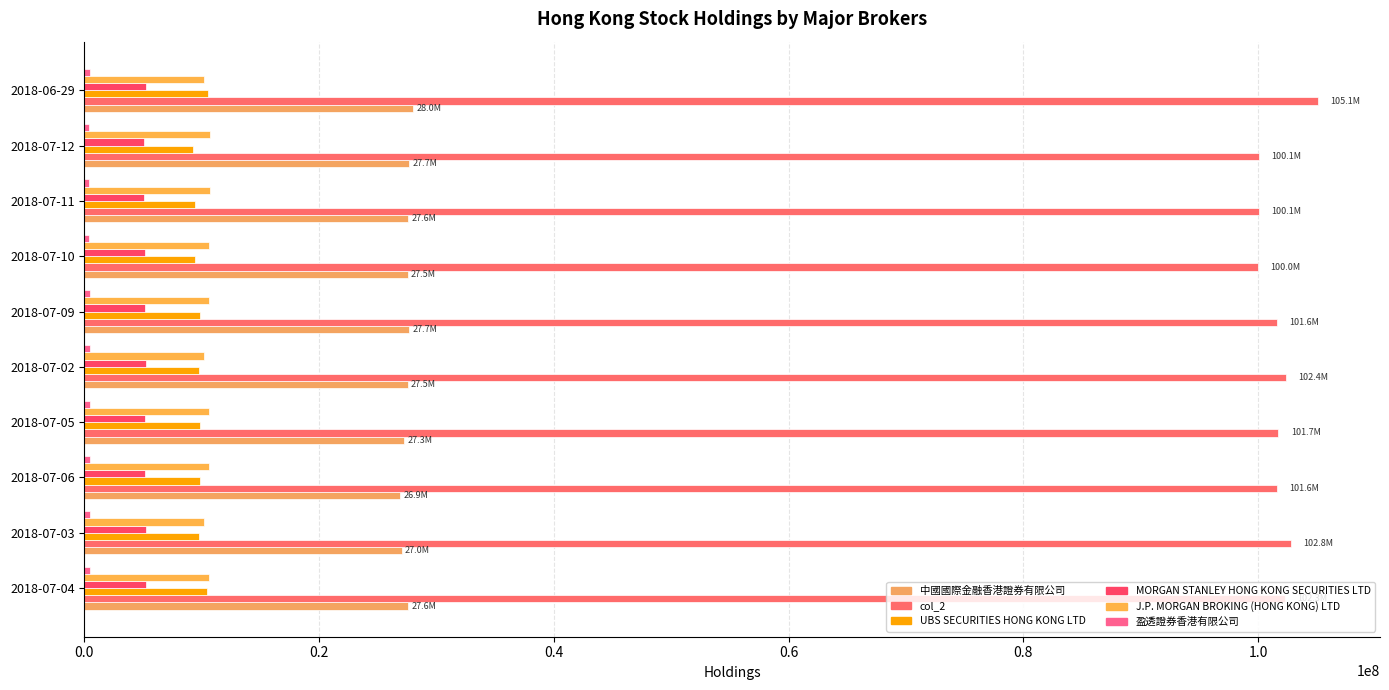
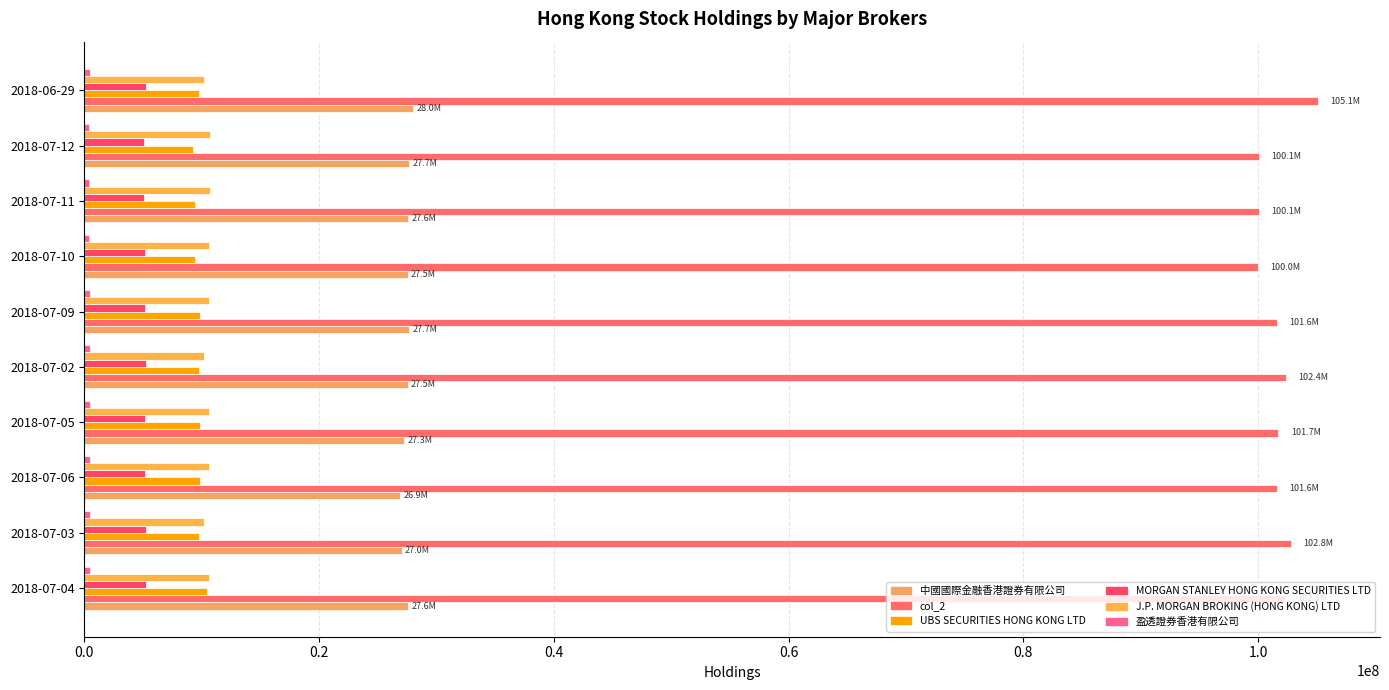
UBS SECURITIES HONG KONG LTD, 2018-06-29: 10600000 -> 9800000
